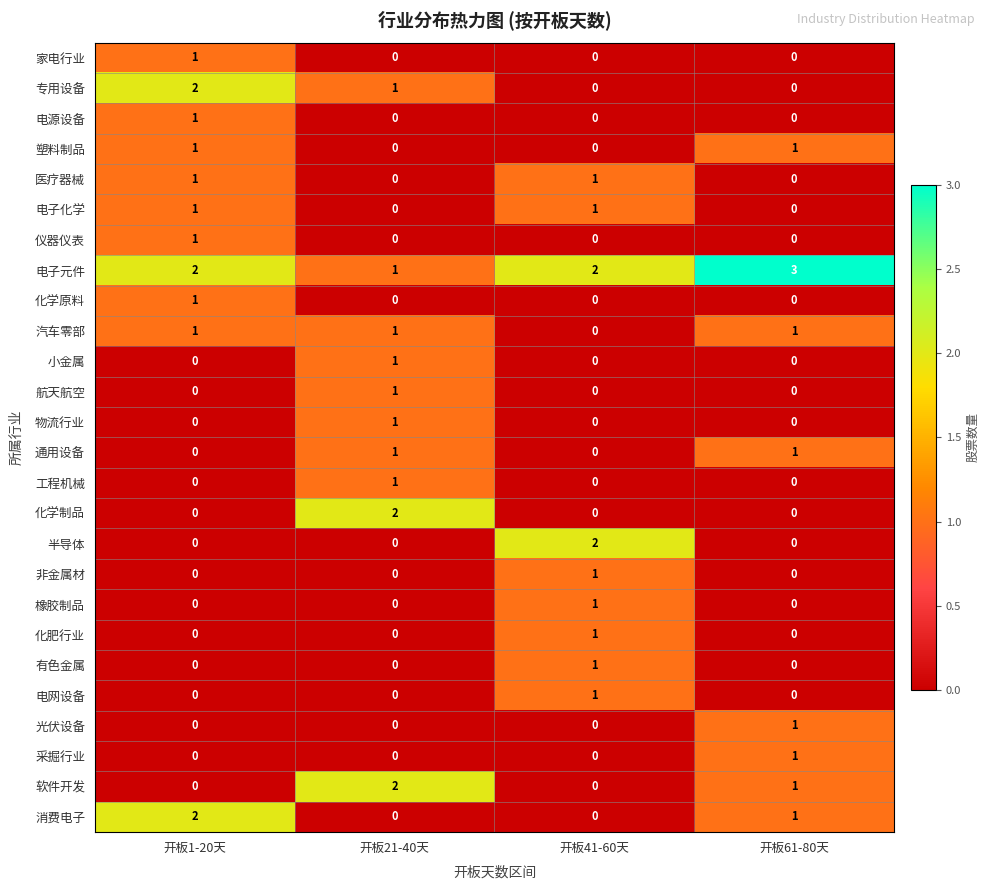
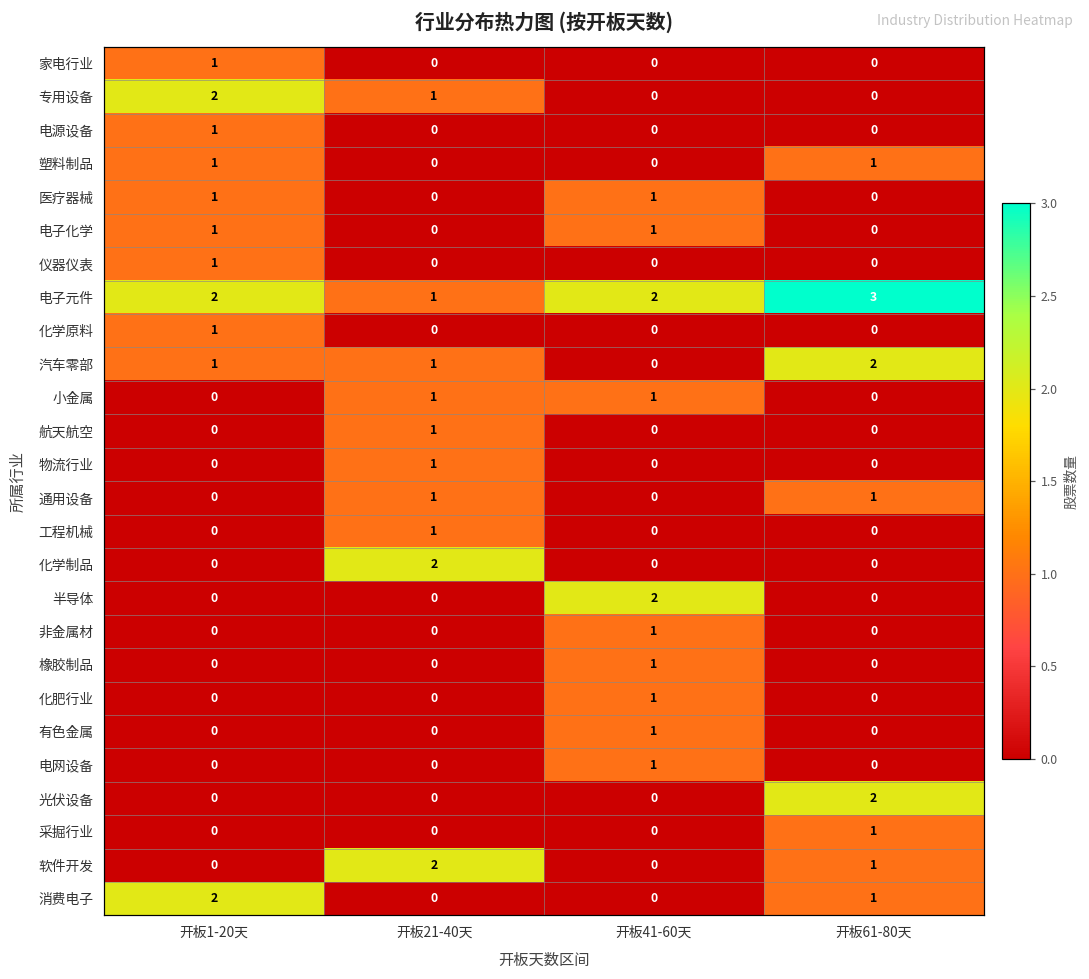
汽车零部, 开板61-80天: 1 -> 2
小金属, 开板41-60天: 0 -> 1
光伏设备, 开板61-80天: 1 -> 2
